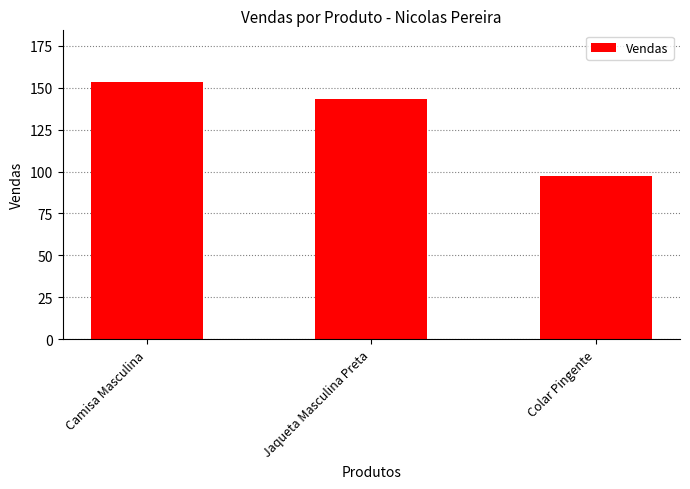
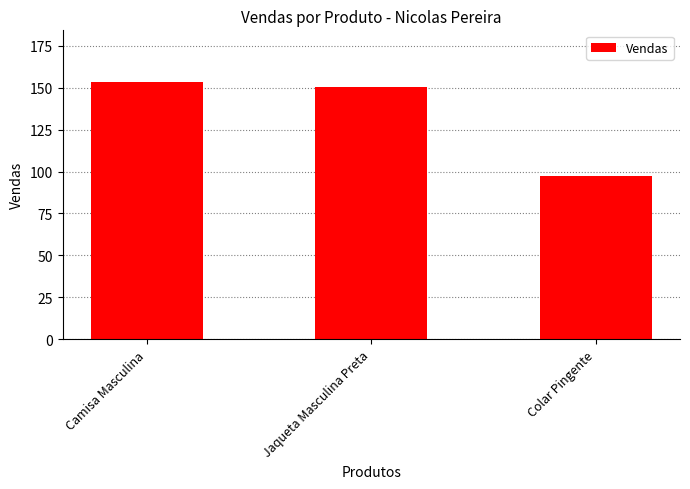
Jaqueta Masculina Preta: 143 -> 151
